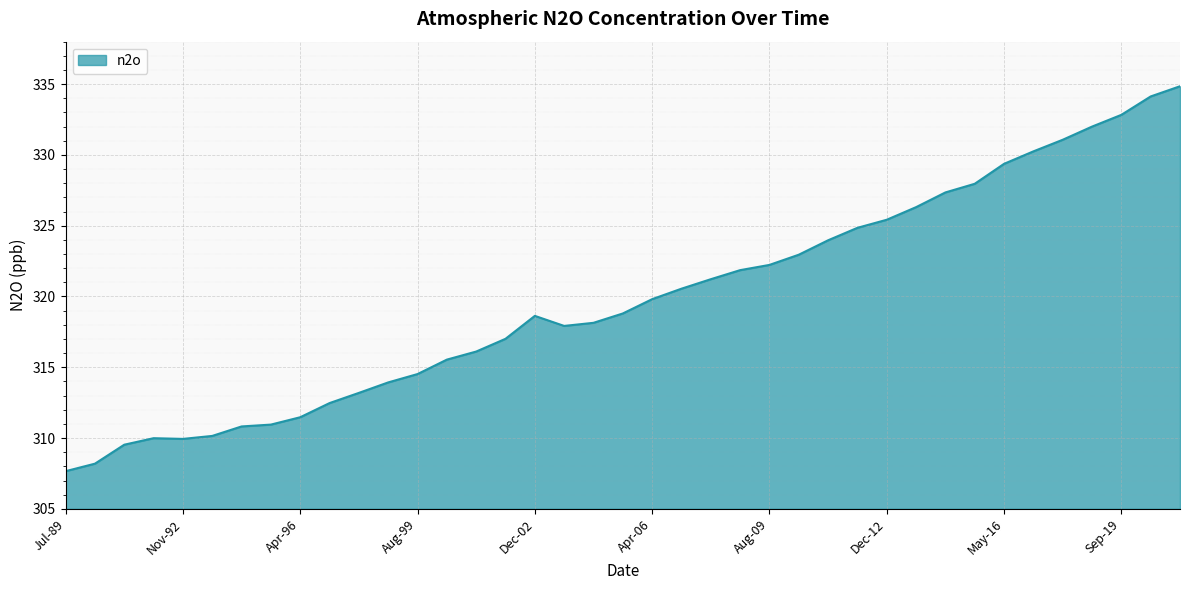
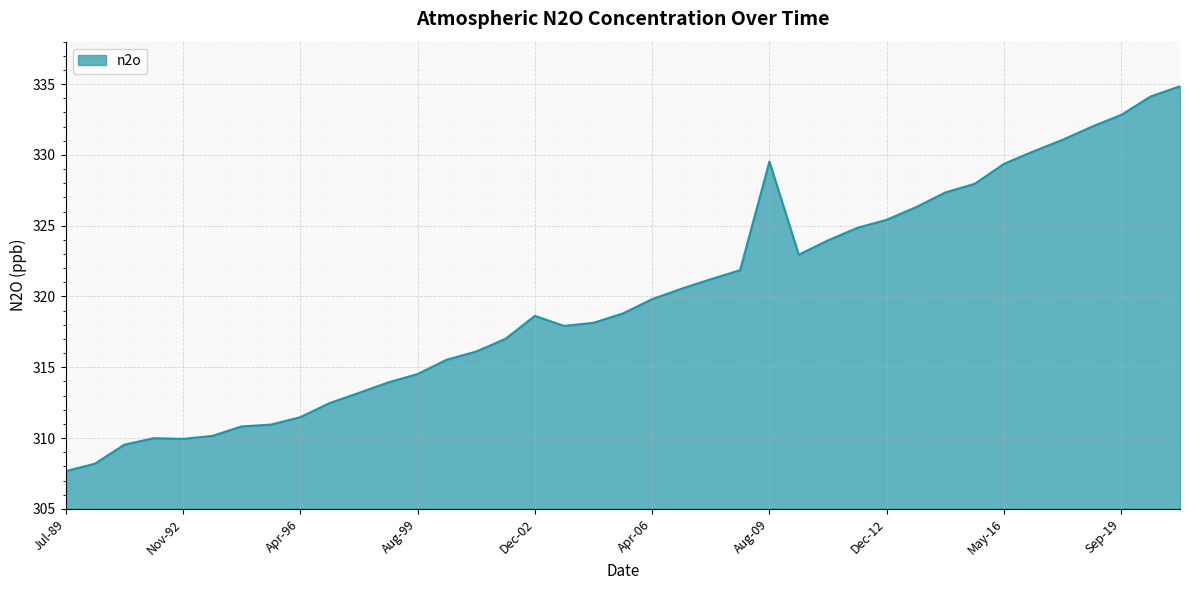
Aug-09: 322.2 -> 329.5
